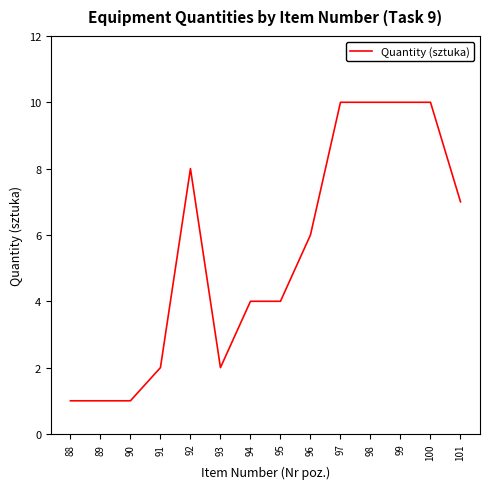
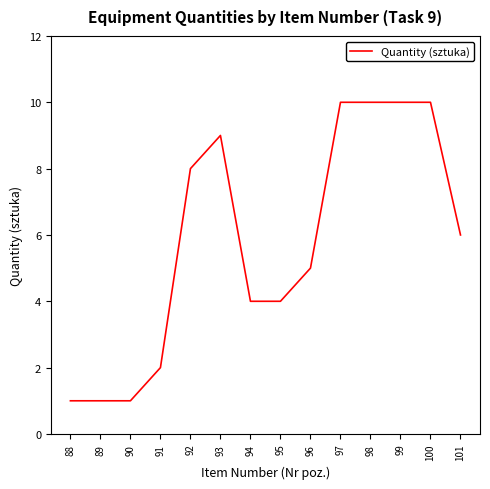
93: 2 -> 9
96: 6 -> 5
101: 7 -> 6
